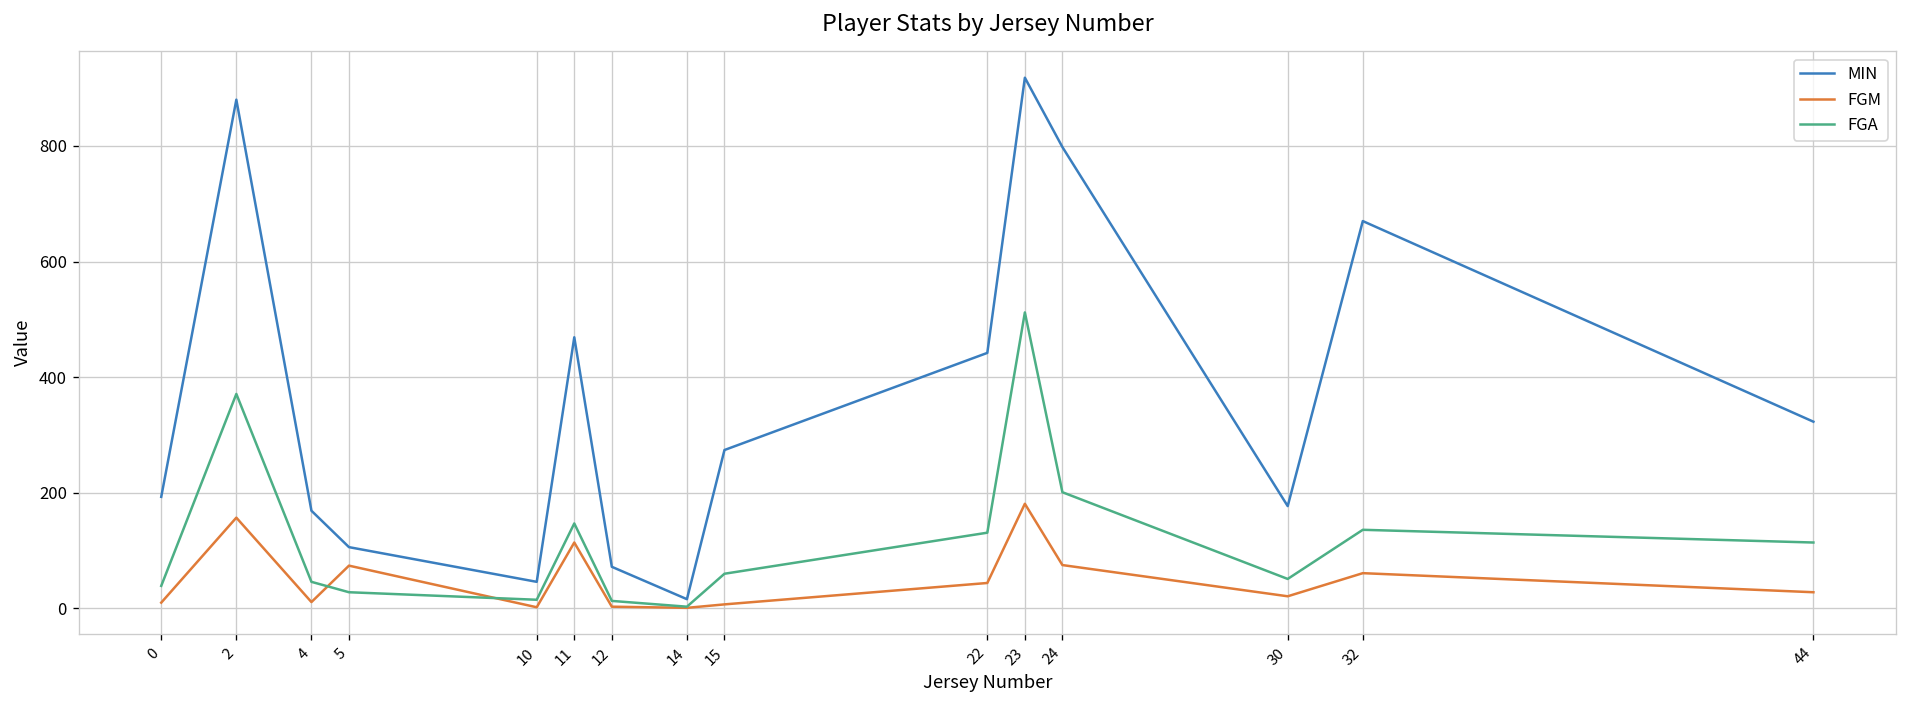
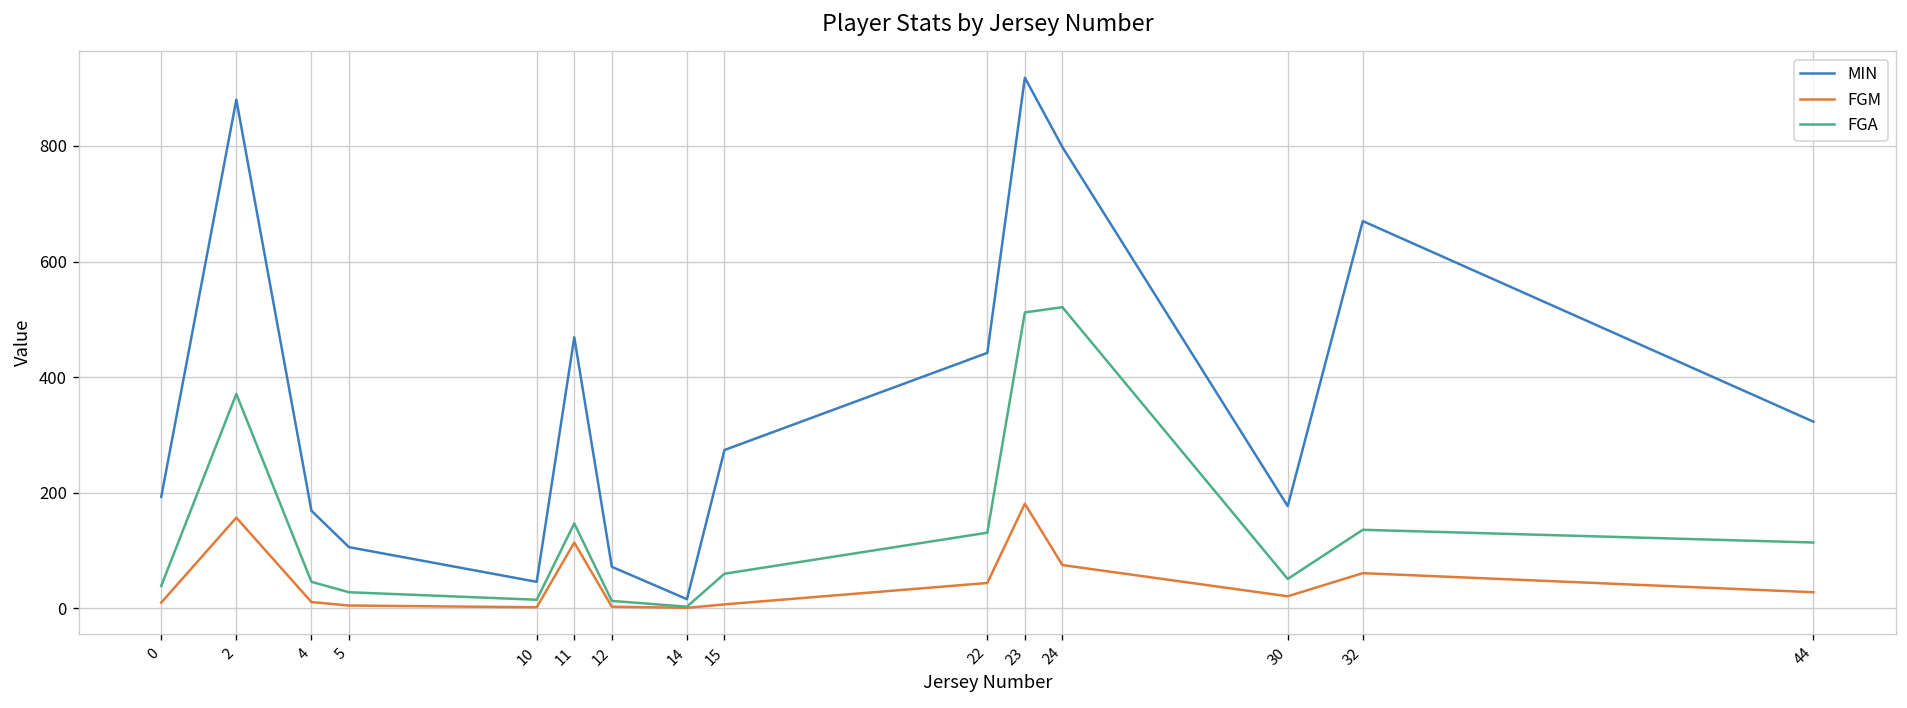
FGM, 5: 70 -> 10
FGA, 24: 200 -> 520
